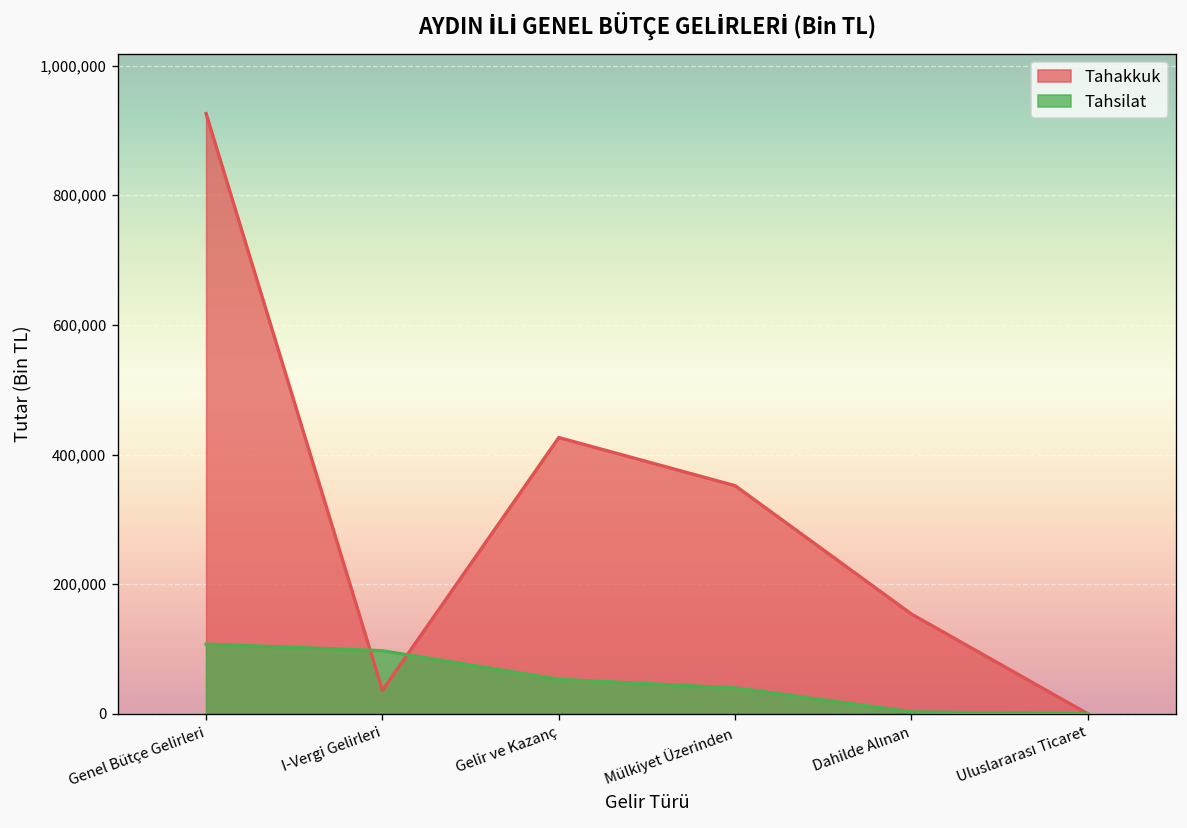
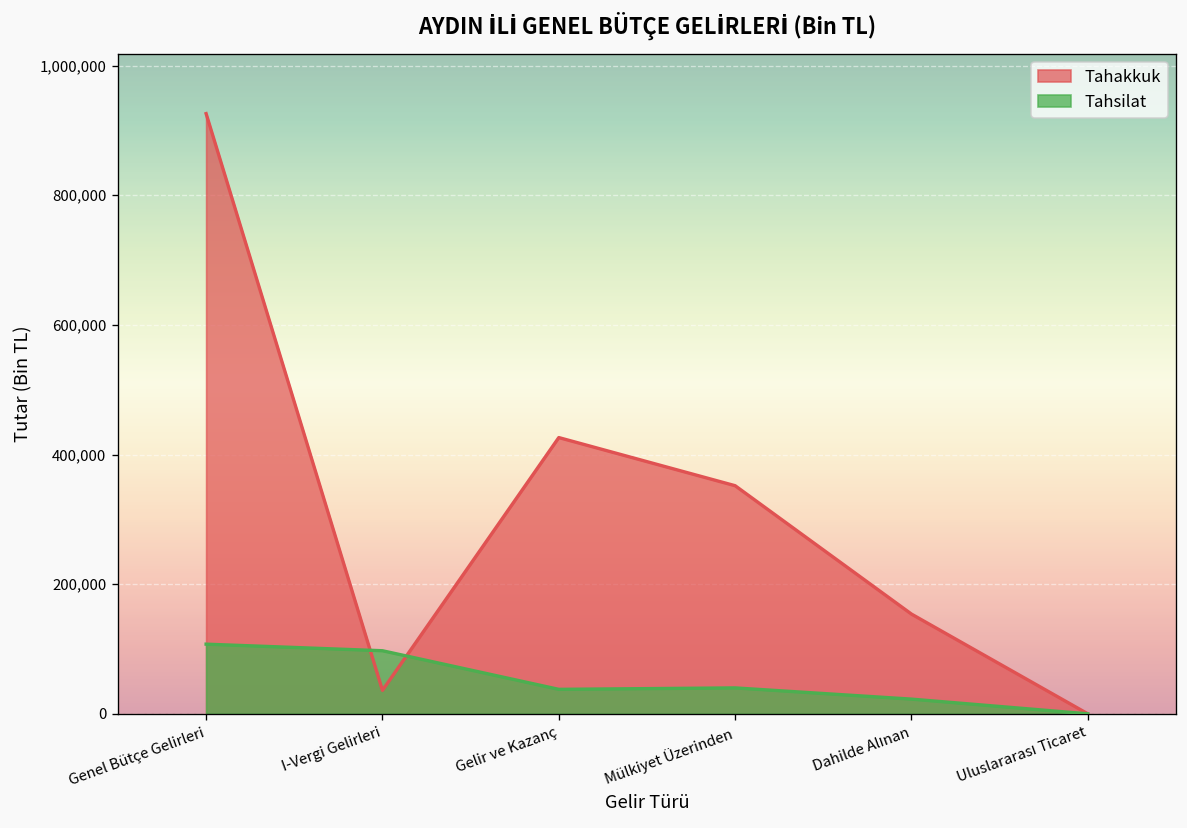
Tahsilat, Gelir ve Kazanç: 50,000 -> 40,000
Tahsilat, Dahilde Alınan: 0 -> 20,000
